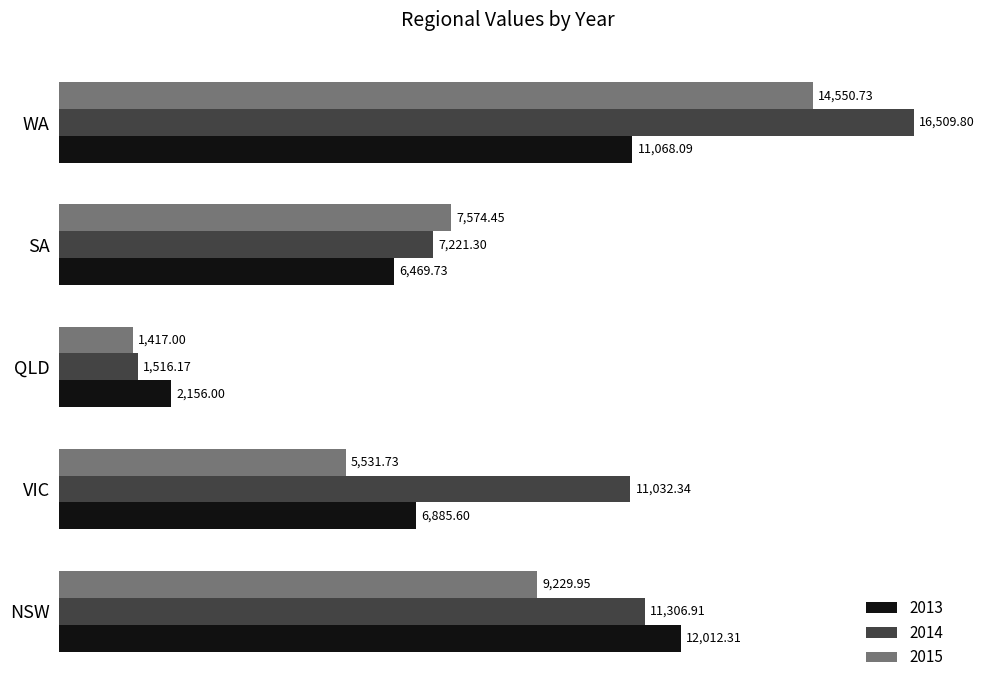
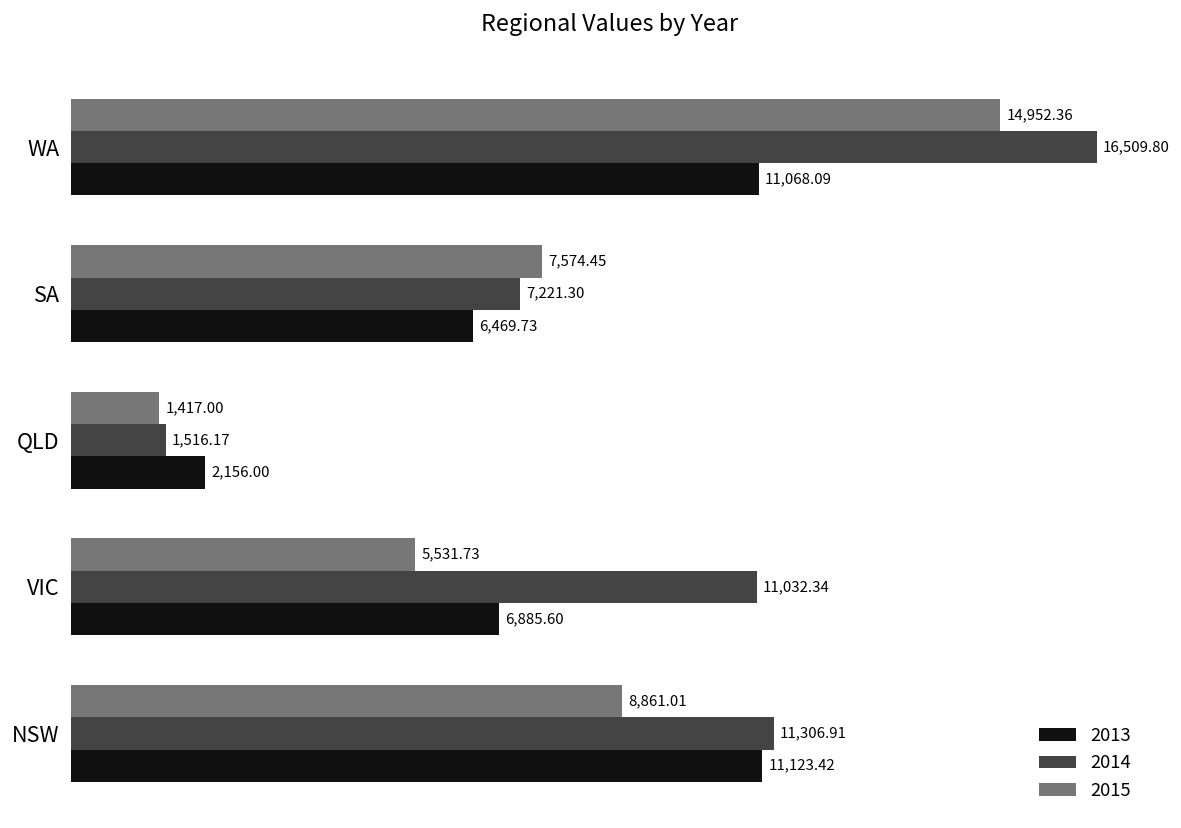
2015, WA: 14,550.73 -> 14,952.36
2015, NSW: 9,229.95 -> 8,861.01
2013, NSW: 12,012.31 -> 11,123.42
